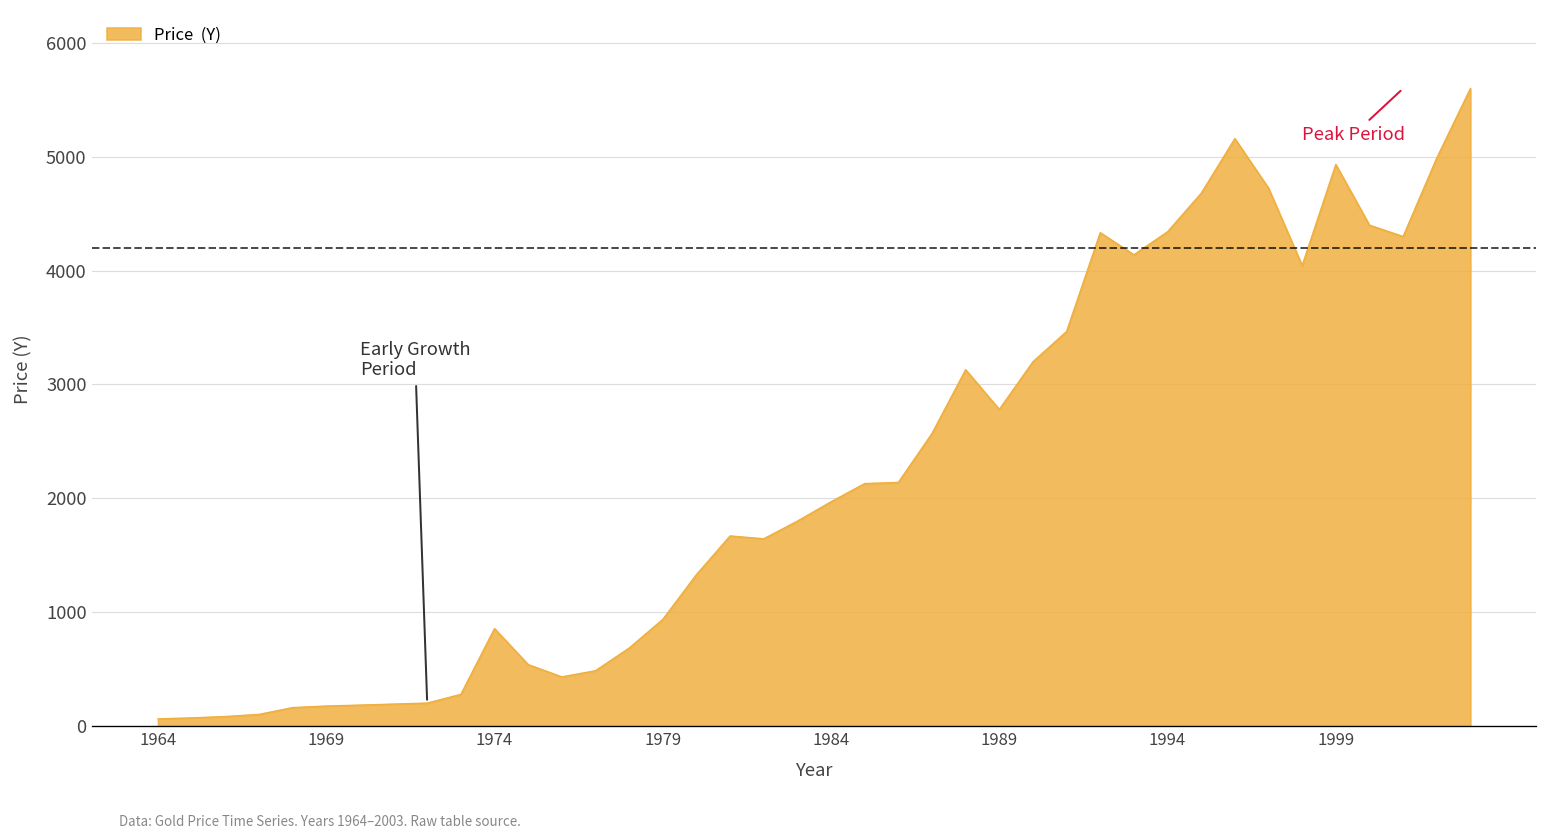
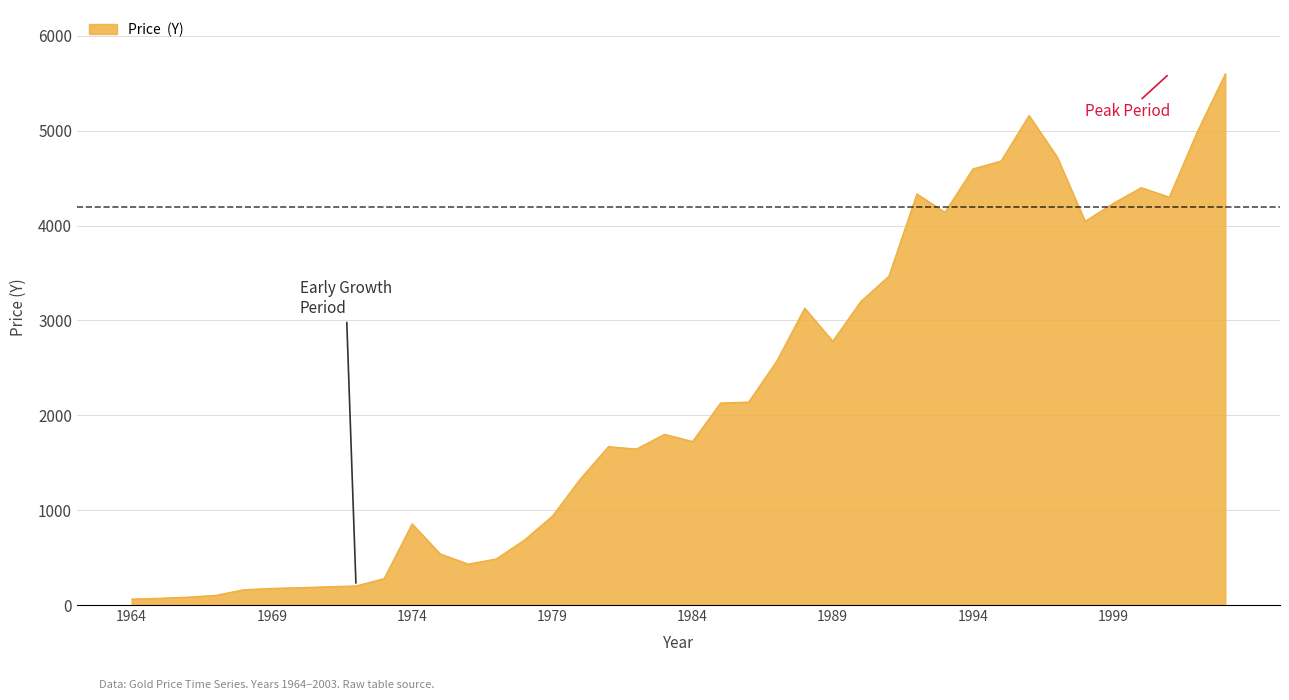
1984: 2000 -> 1700
1994: 4300 -> 4600
1999: 4900 -> 4200
